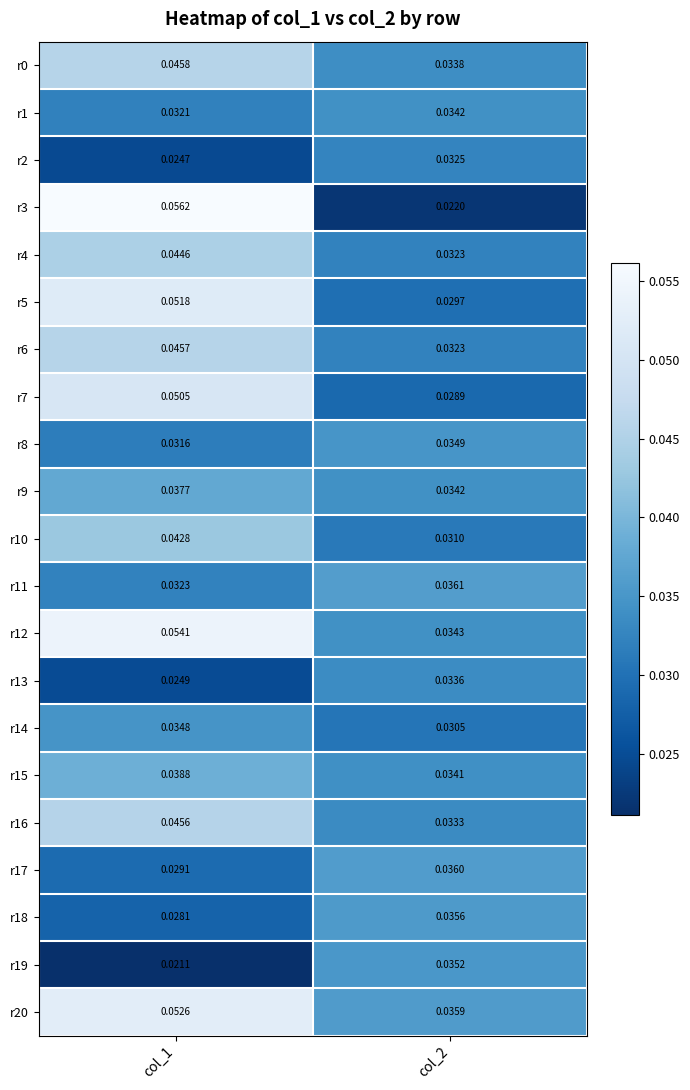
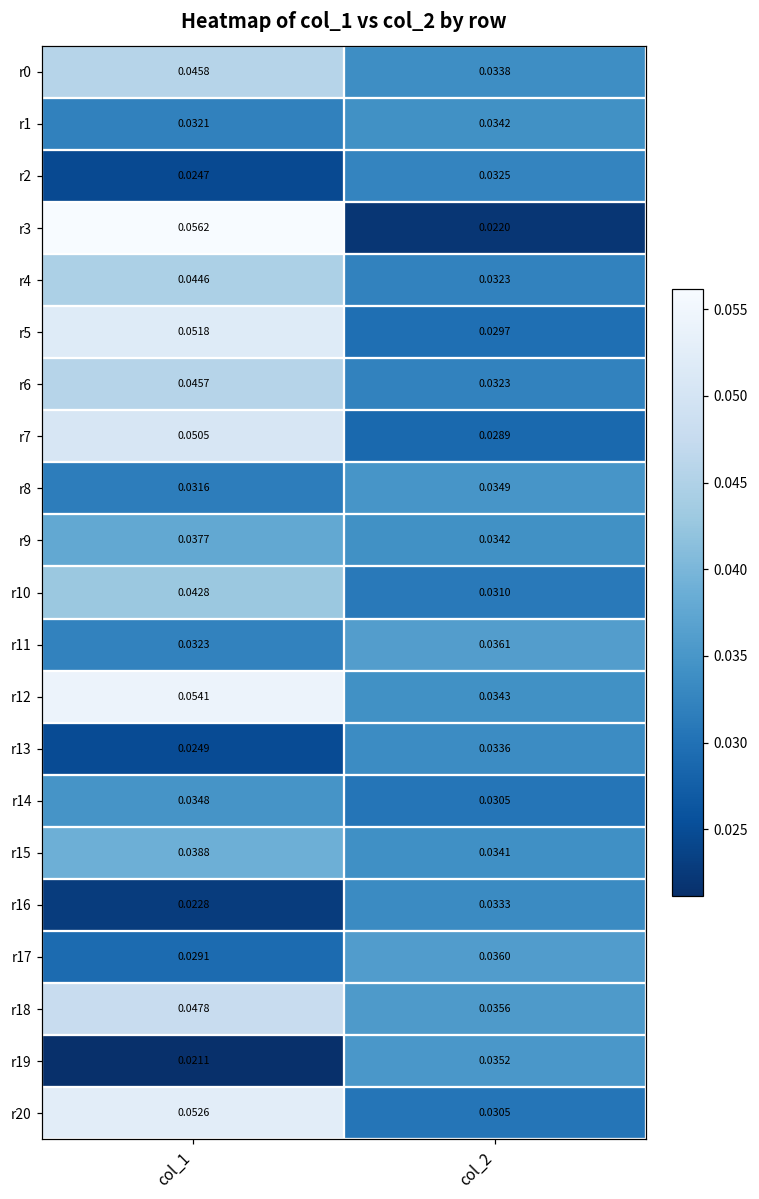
r16, col_1: 0.0456 -> 0.0228
r18, col_1: 0.0281 -> 0.0478
r20, col_2: 0.0359 -> 0.0305
